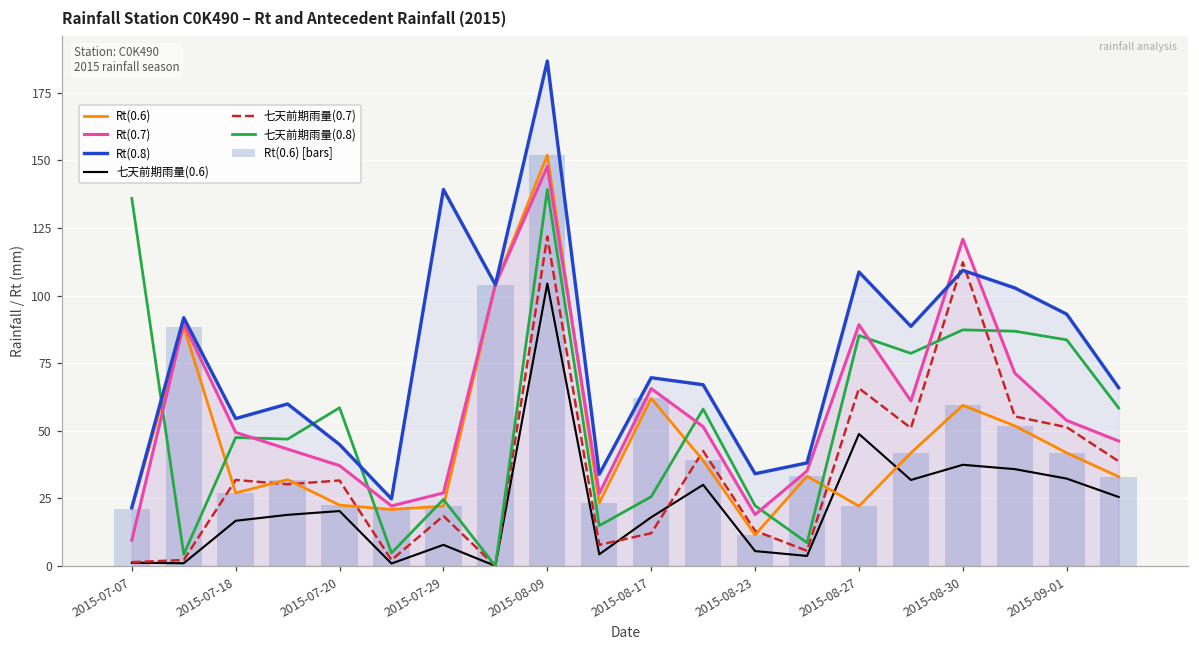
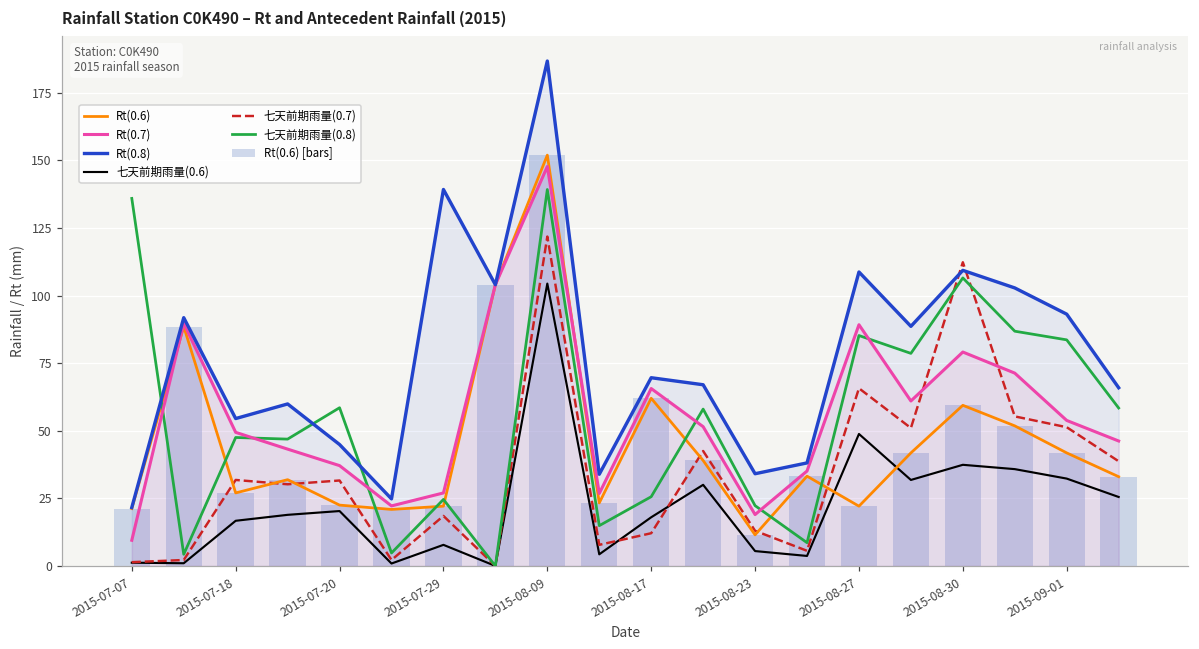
Rt(0.7), 2015-08-30: 121 -> 79
七天前期雨量(0.8), 2015-08-30: 87 -> 107
